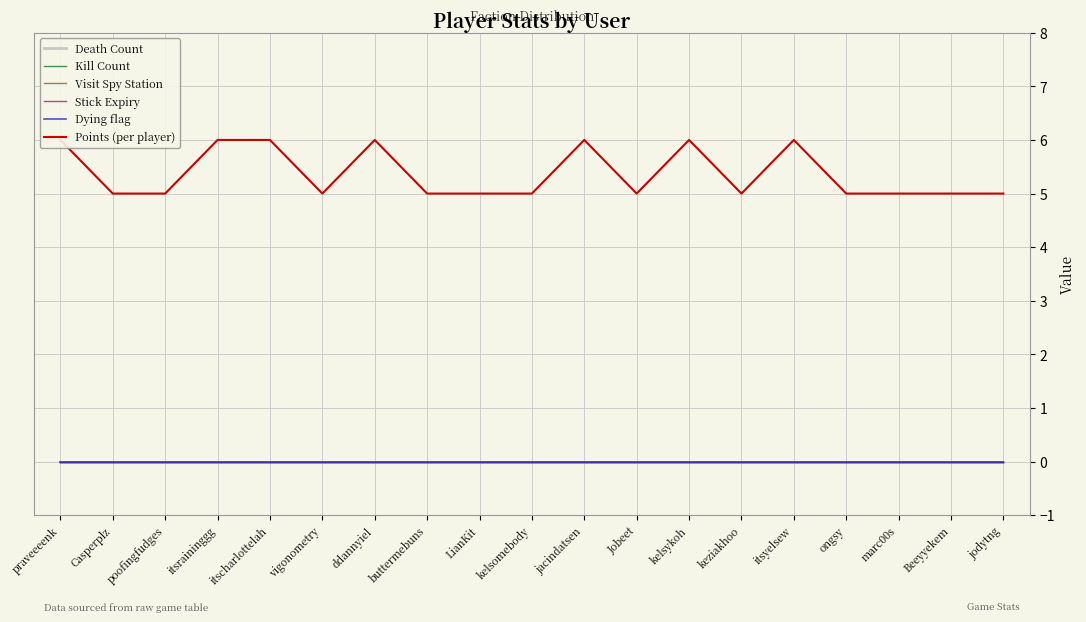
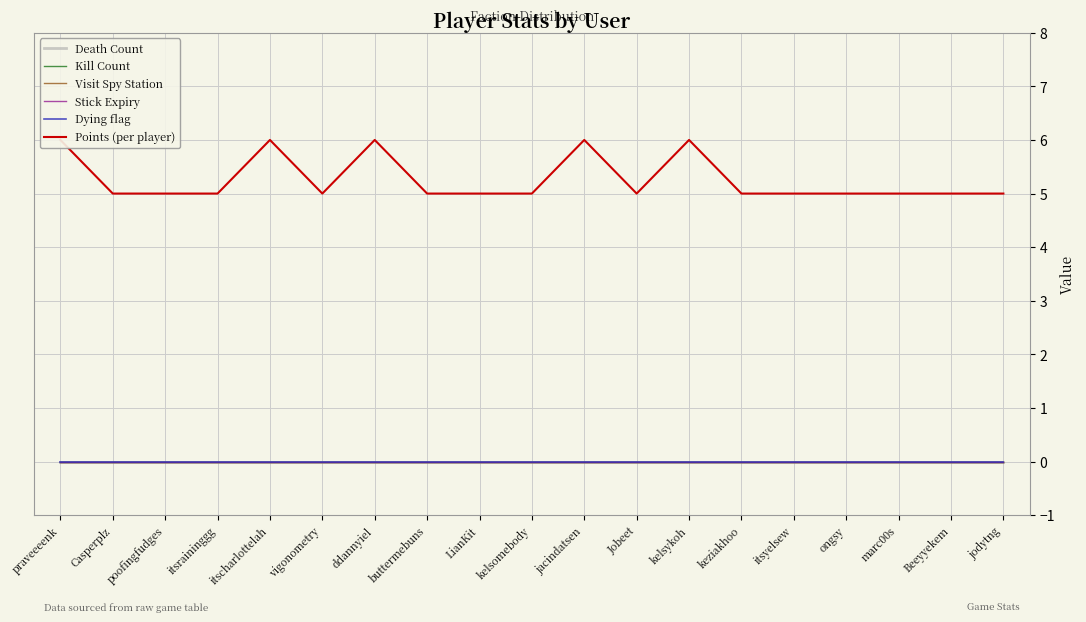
Points (per player), itsraininggg: 6 -> 5
Points (per player), itsyelsew: 6 -> 5
